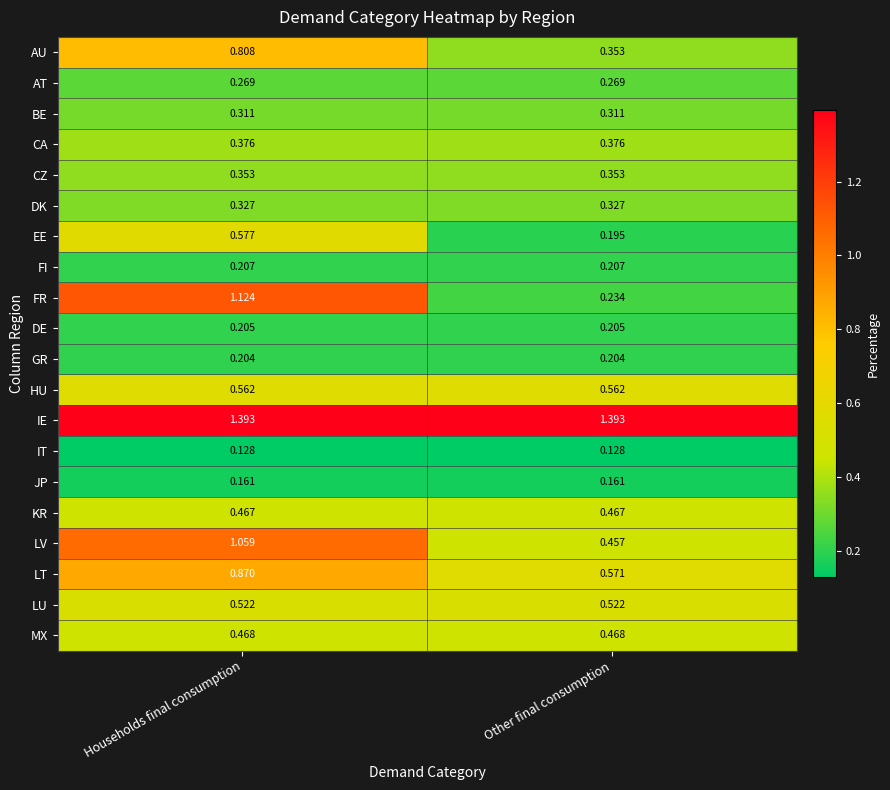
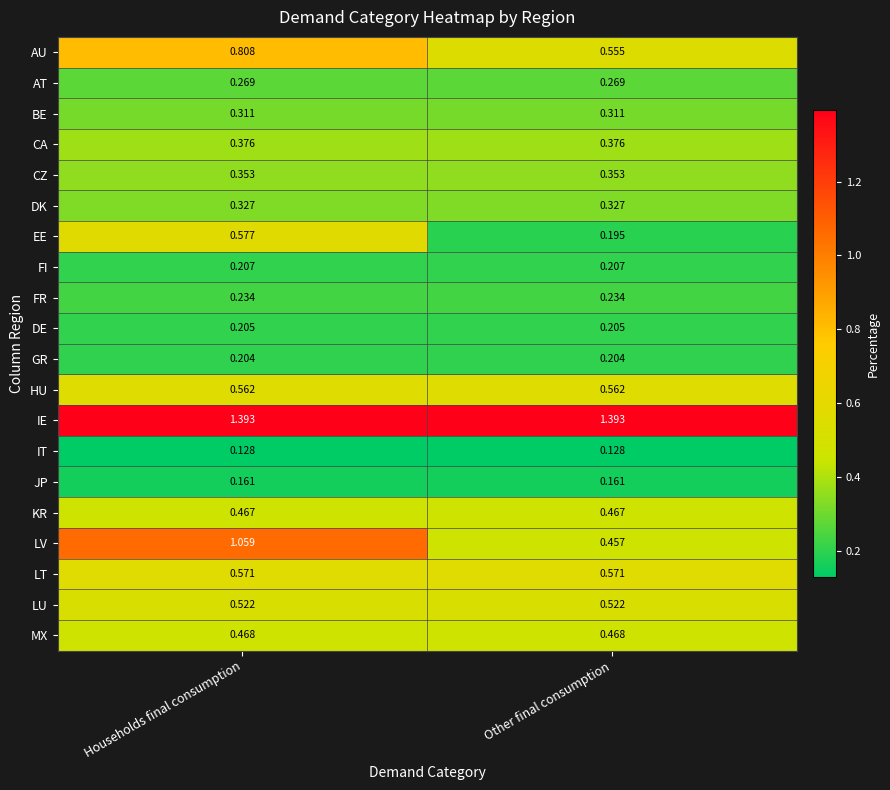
AU, Other final consumption: 0.353 -> 0.555
FR, Households final consumption: 1.124 -> 0.234
LT, Households final consumption: 0.870 -> 0.571
